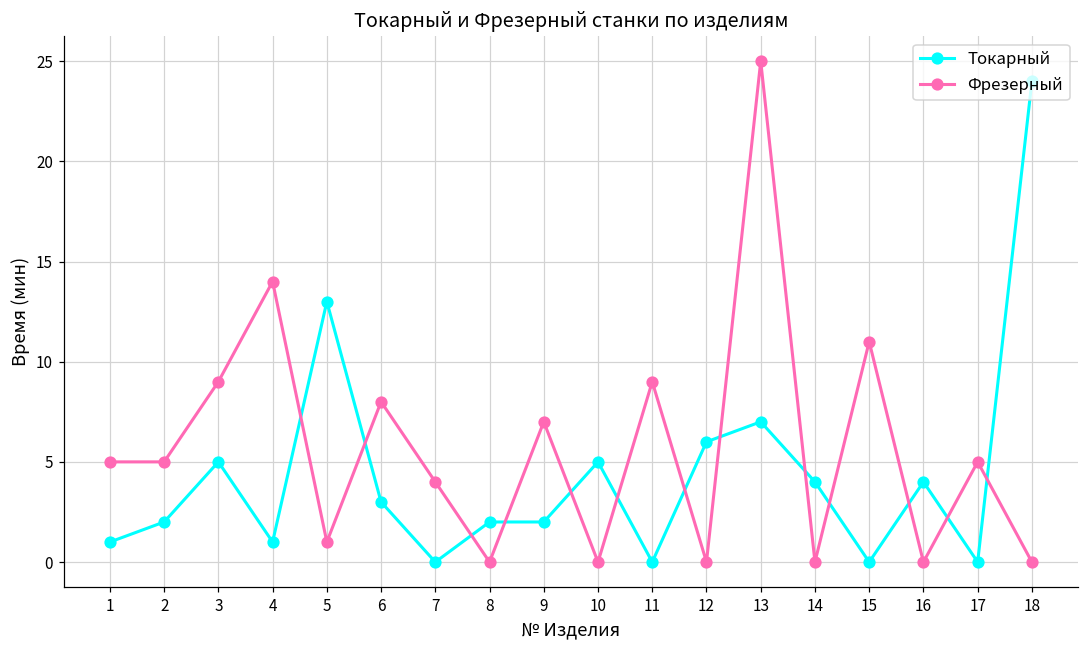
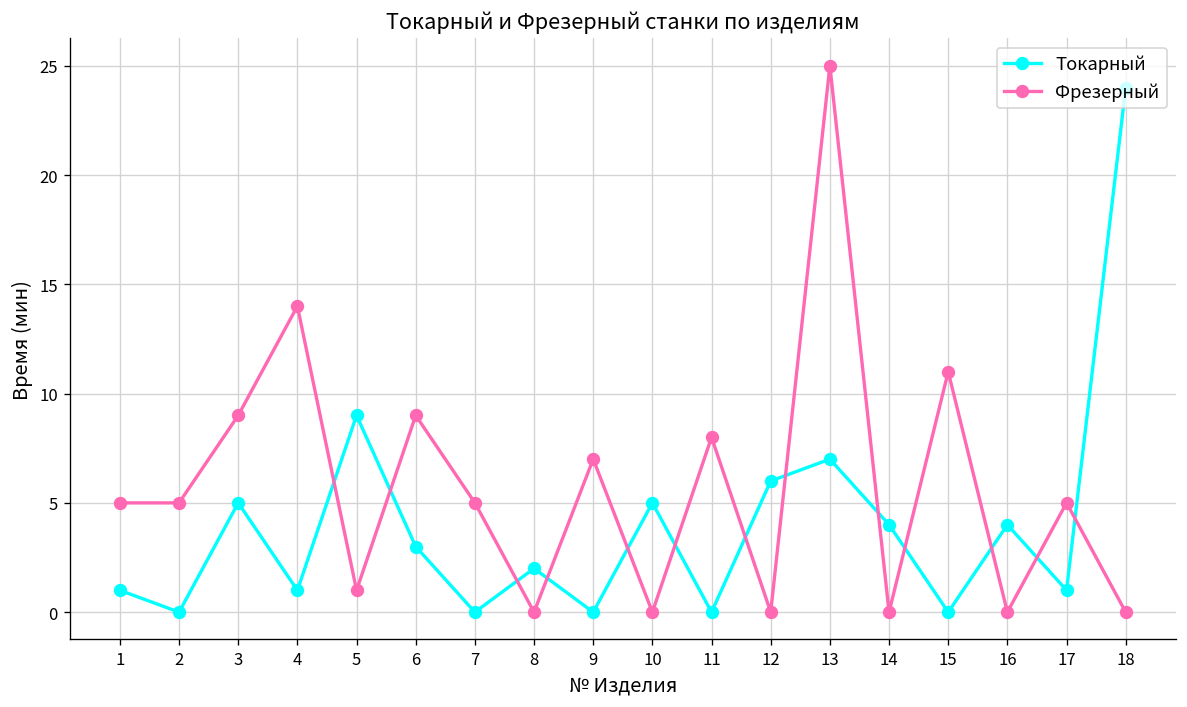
Токарный, 2: 2 -> 0
Токарный, 5: 13 -> 9
Фрезерный, 6: 8 -> 9
Фрезерный, 7: 4 -> 5
Токарный, 9: 2 -> 0
Фрезерный, 11: 9 -> 8
Токарный, 17: 0 -> 1
